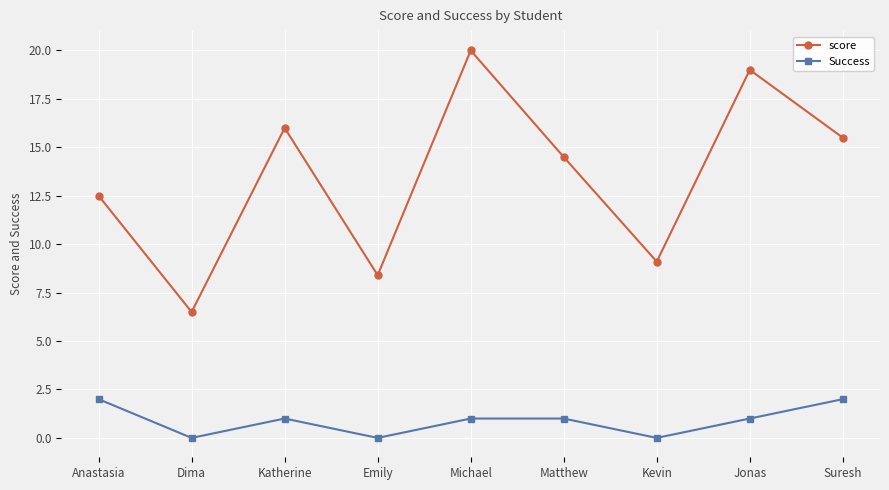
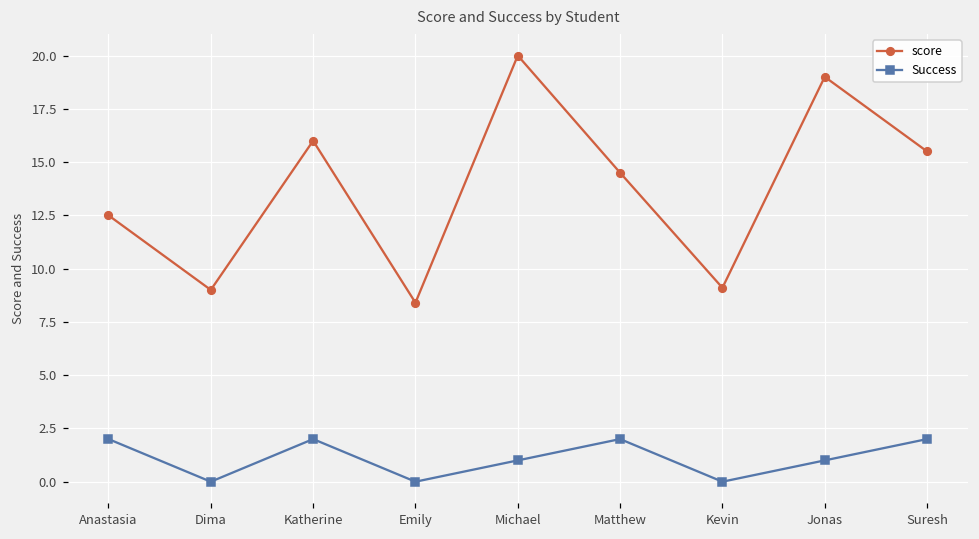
score, Dima: 6.5 -> 9.0
Success, Katherine: 1 -> 2
Success, Matthew: 1 -> 2
